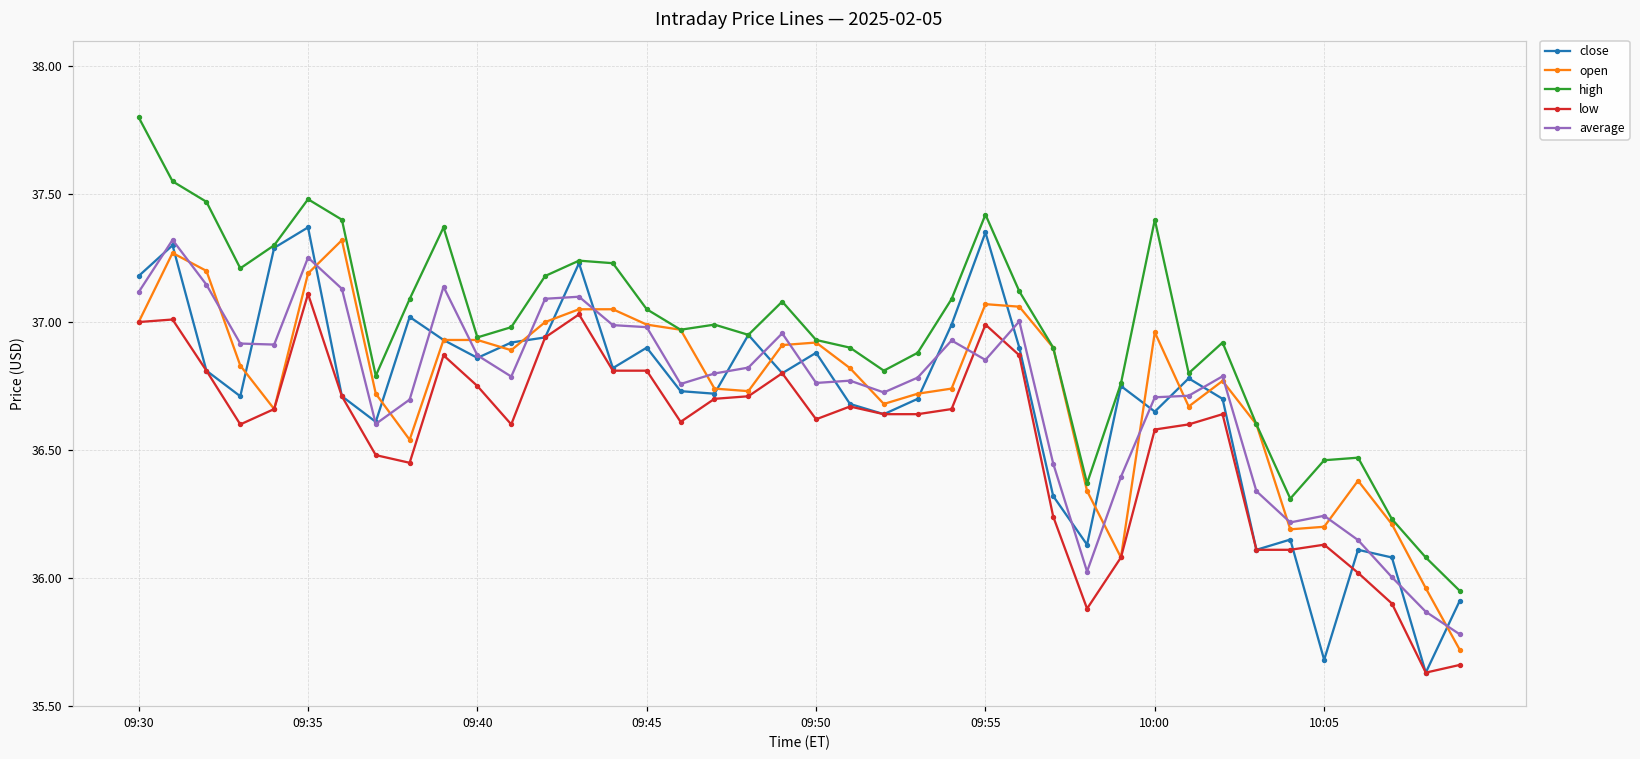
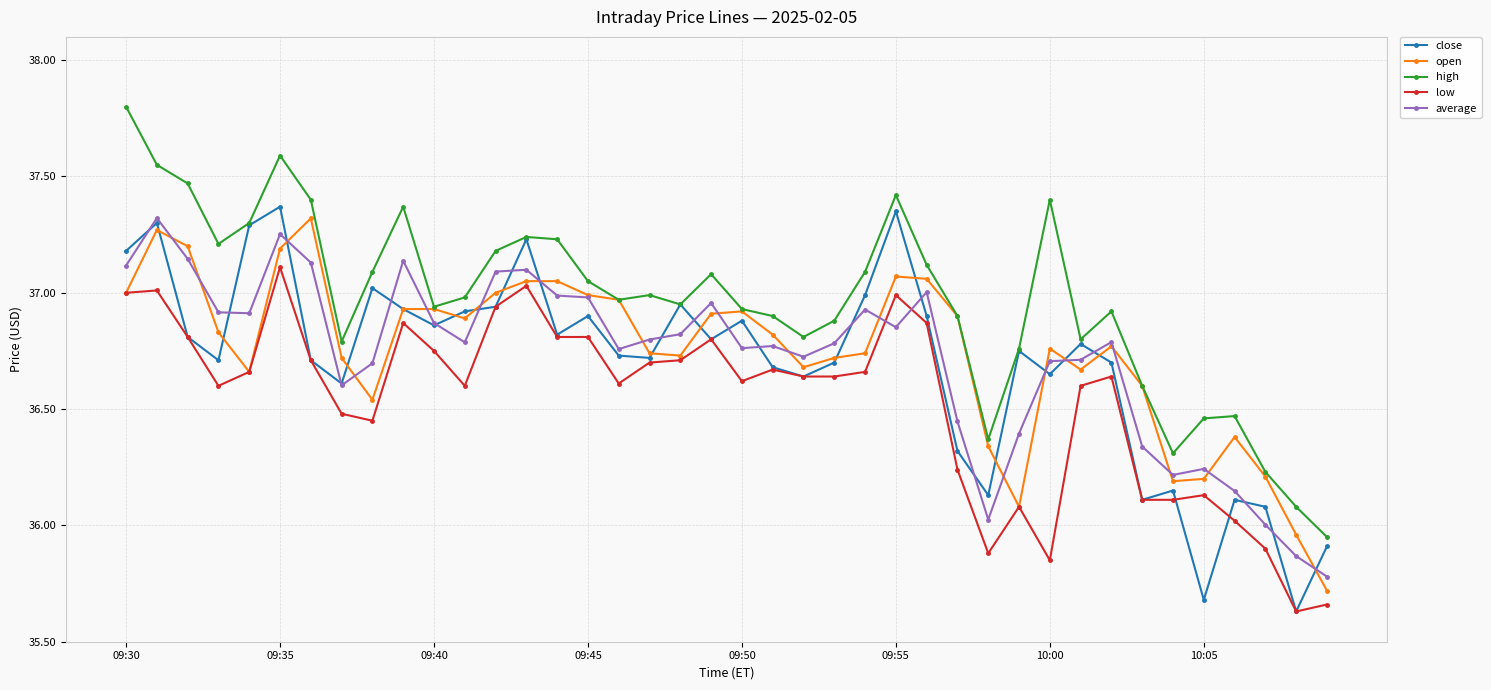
high, 09:35: 37.48 -> 37.59
open, 10:00: 36.96 -> 36.76
low, 10:00: 36.58 -> 35.85
